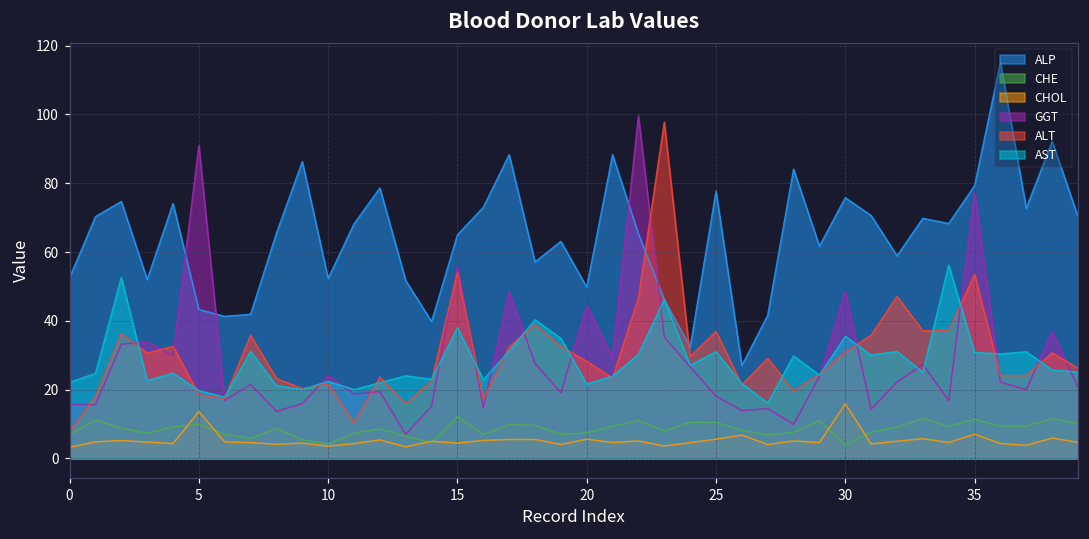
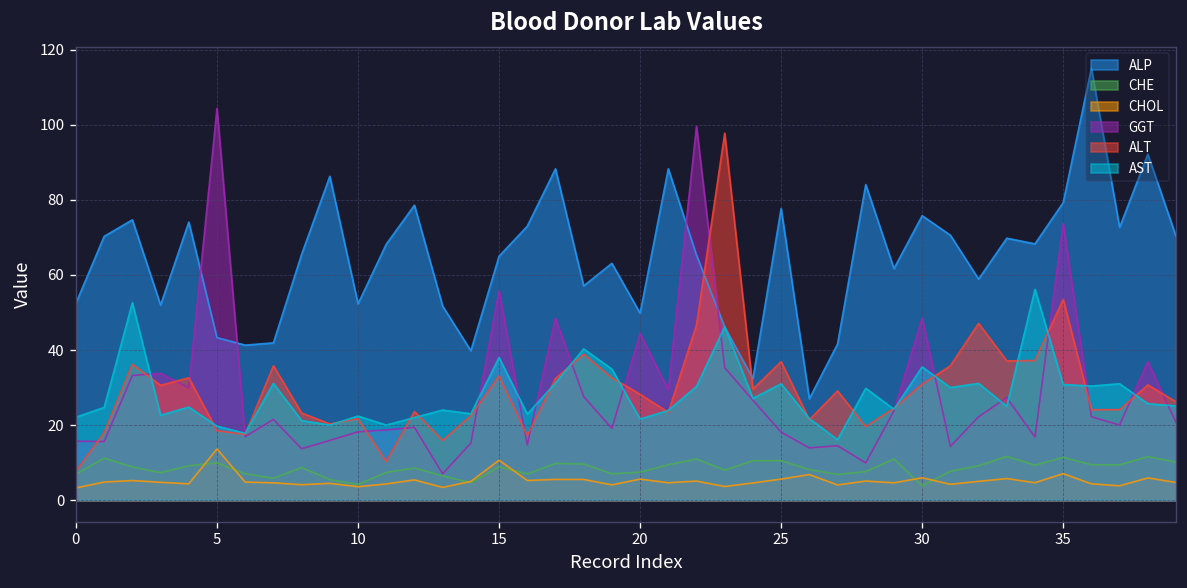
GGT, 5: 91 -> 104
GGT, 10: 24 -> 18
CHE, 15: 12 -> 9
CHOL, 15: 4 -> 11
ALT, 15: 54 -> 33
CHOL, 30: 16 -> 6
GGT, 35: 77 -> 74
